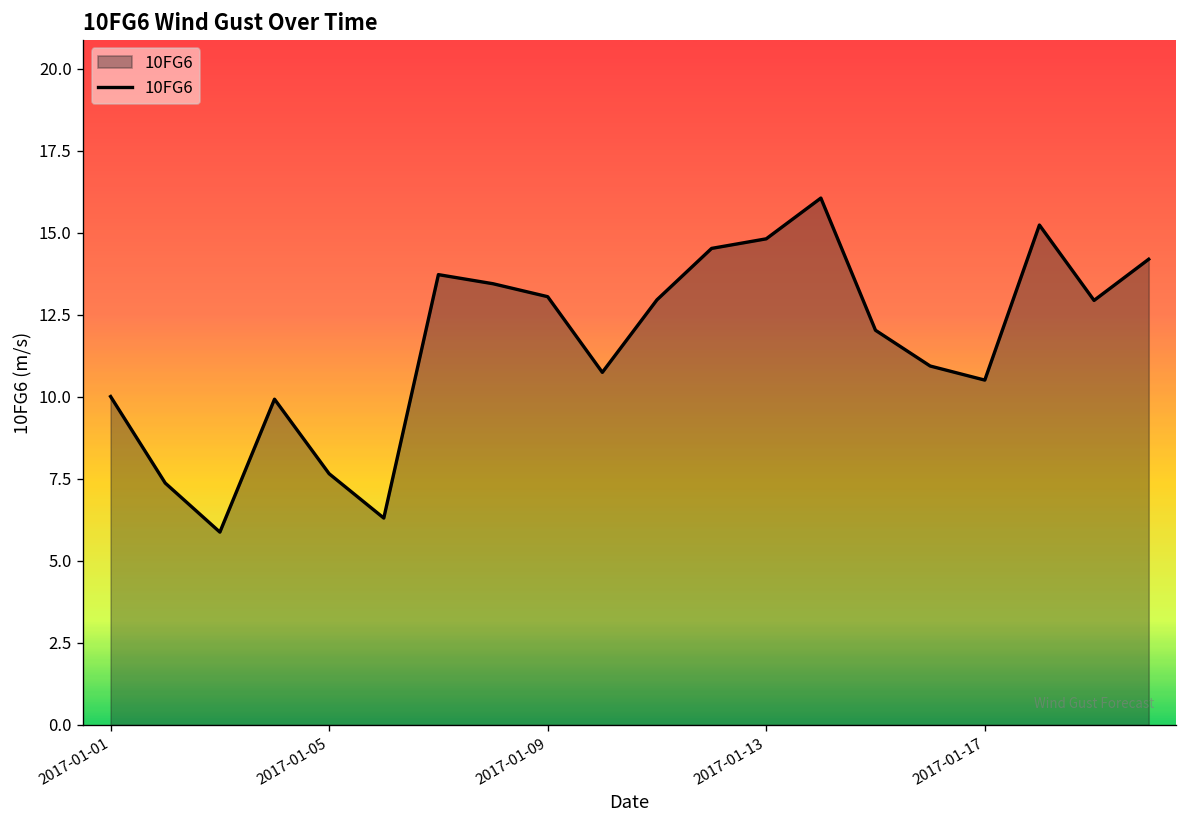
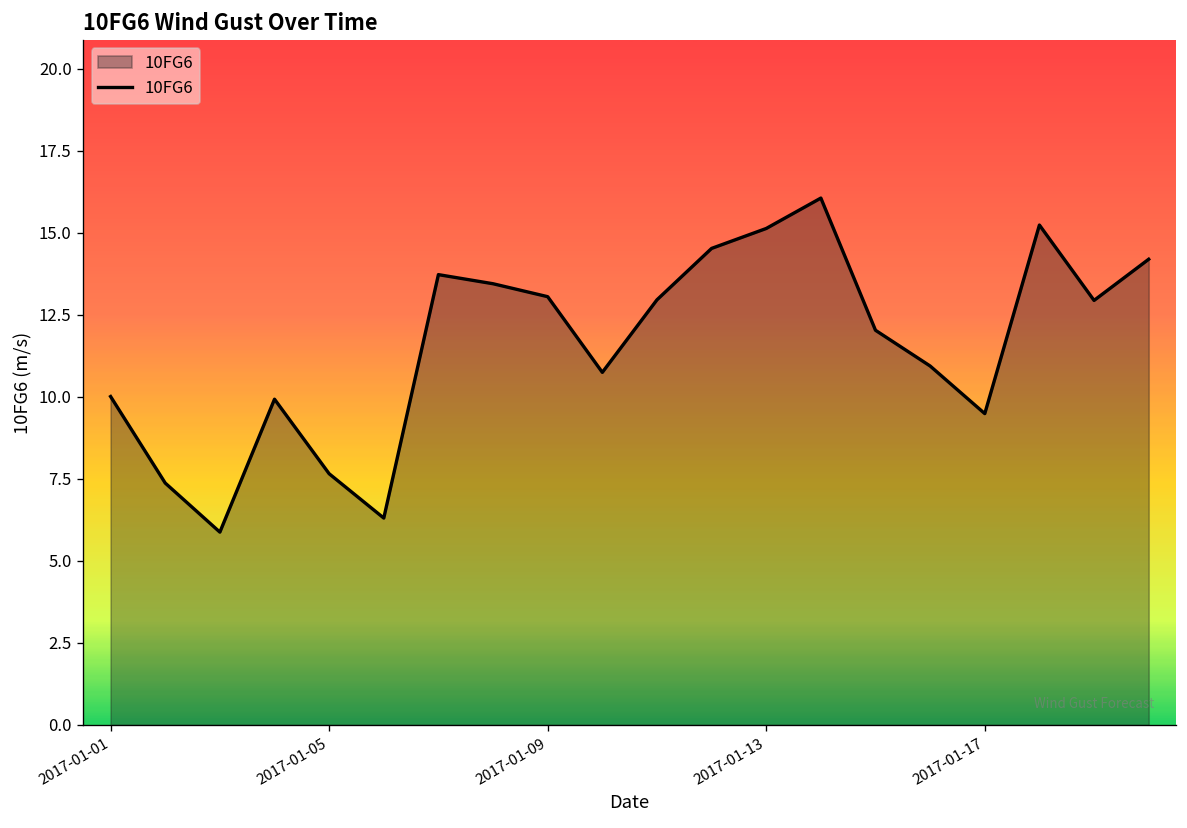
2017-01-13: 14.8 -> 15.1
2017-01-17: 10.5 -> 9.5
